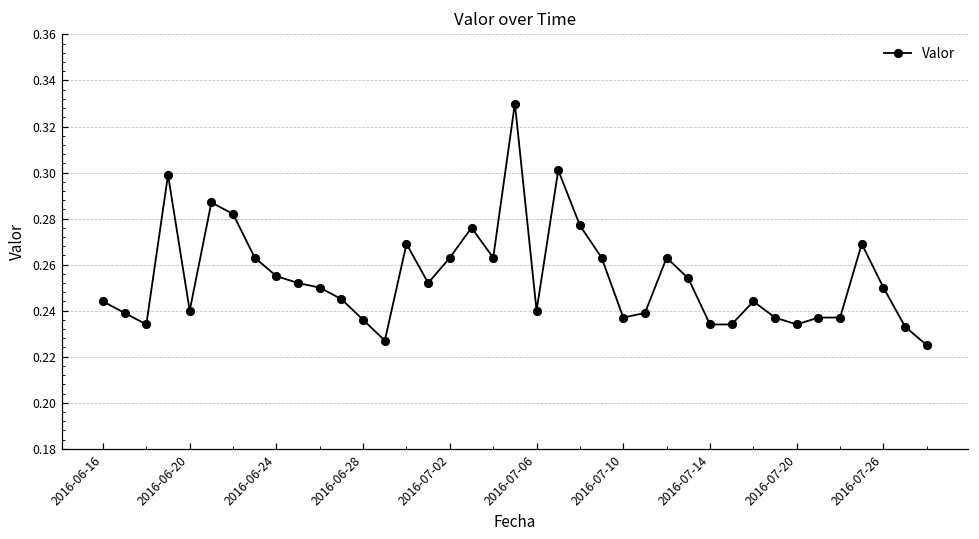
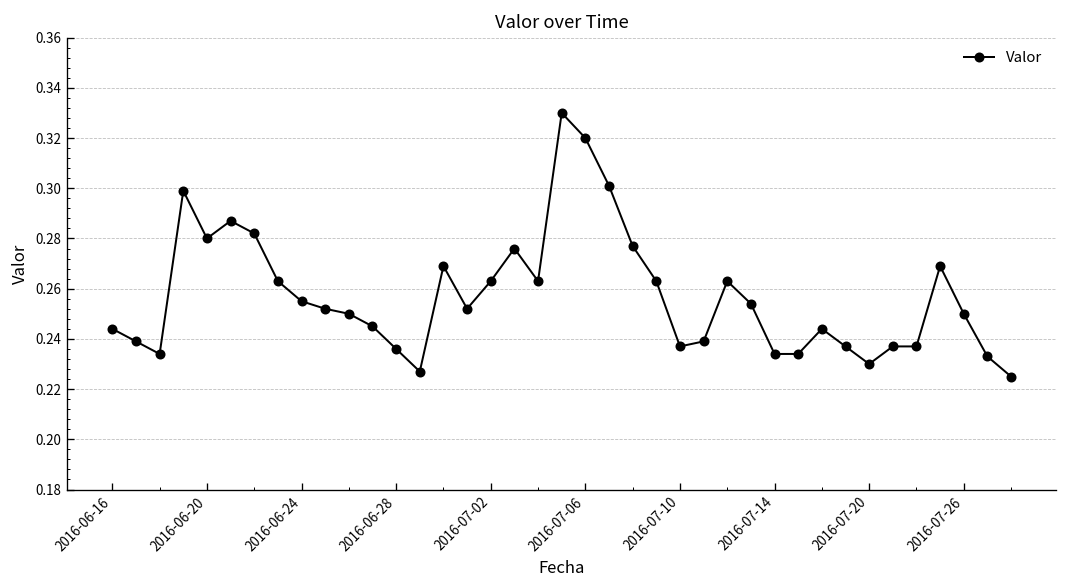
2016-06-20: 0.24 -> 0.28
2016-07-06: 0.24 -> 0.32
2016-07-20: 0.234 -> 0.230
